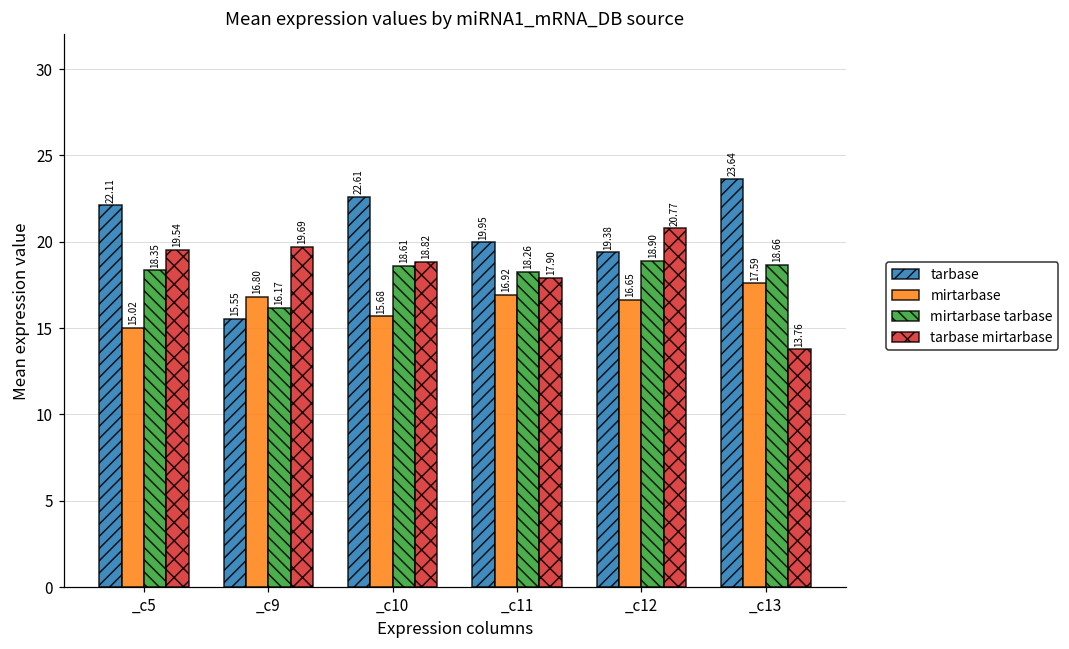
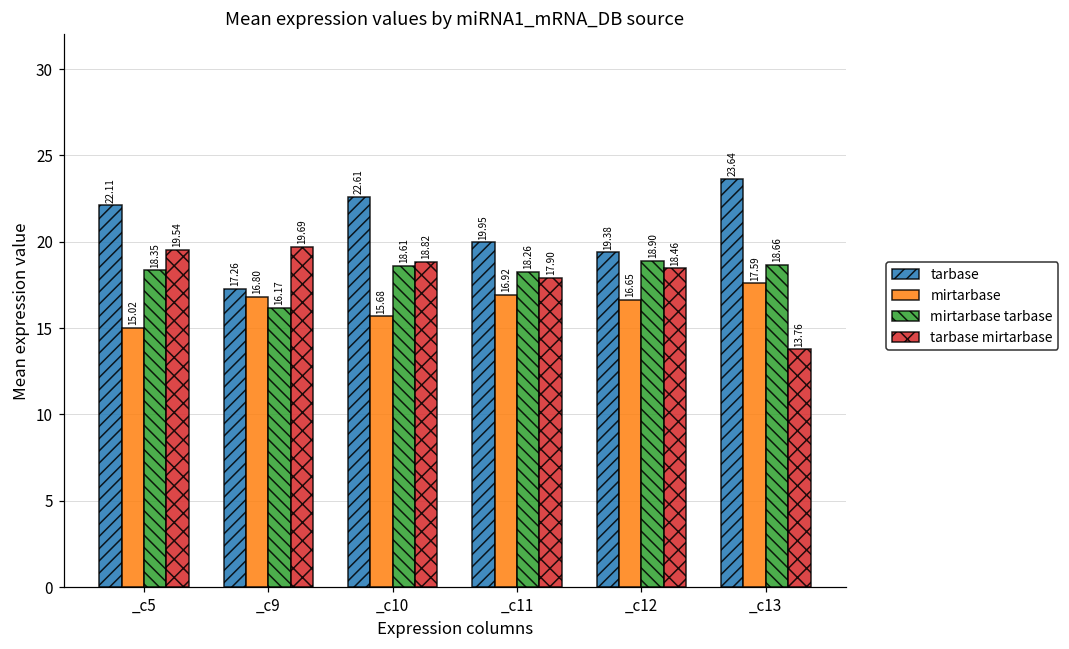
tarbase, _c9: 15.55 -> 17.26
tarbase mirtarbase, _c12: 20.77 -> 18.46
